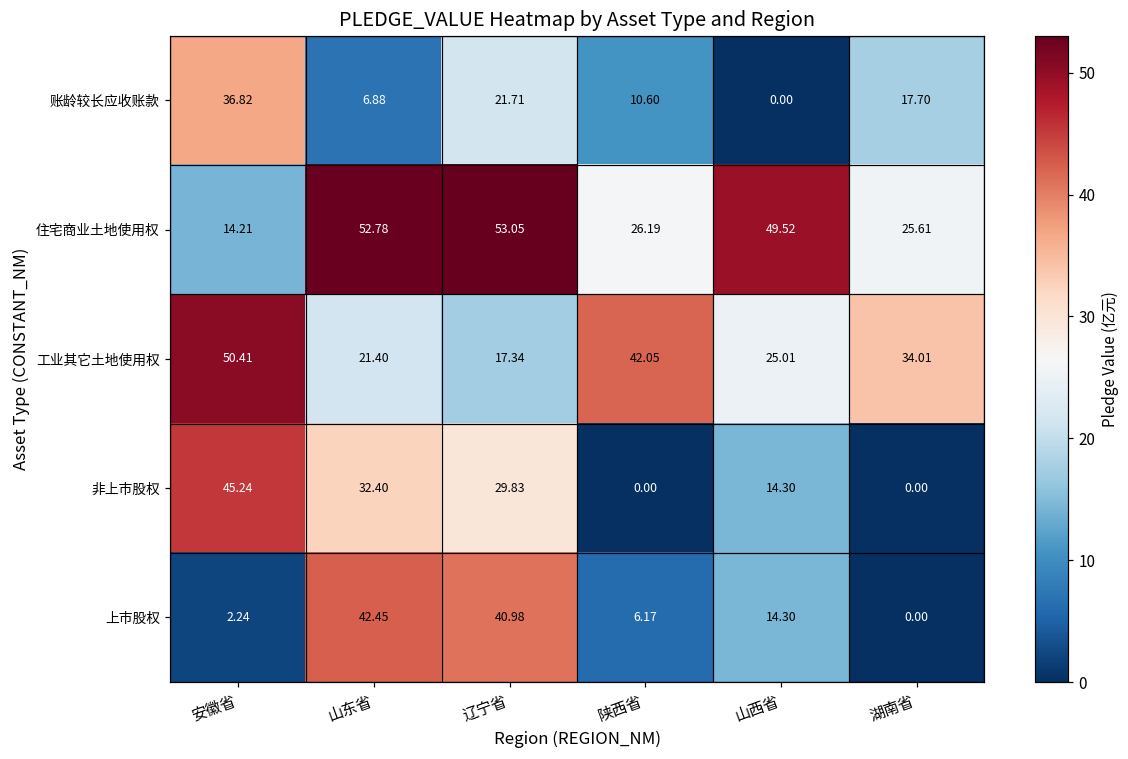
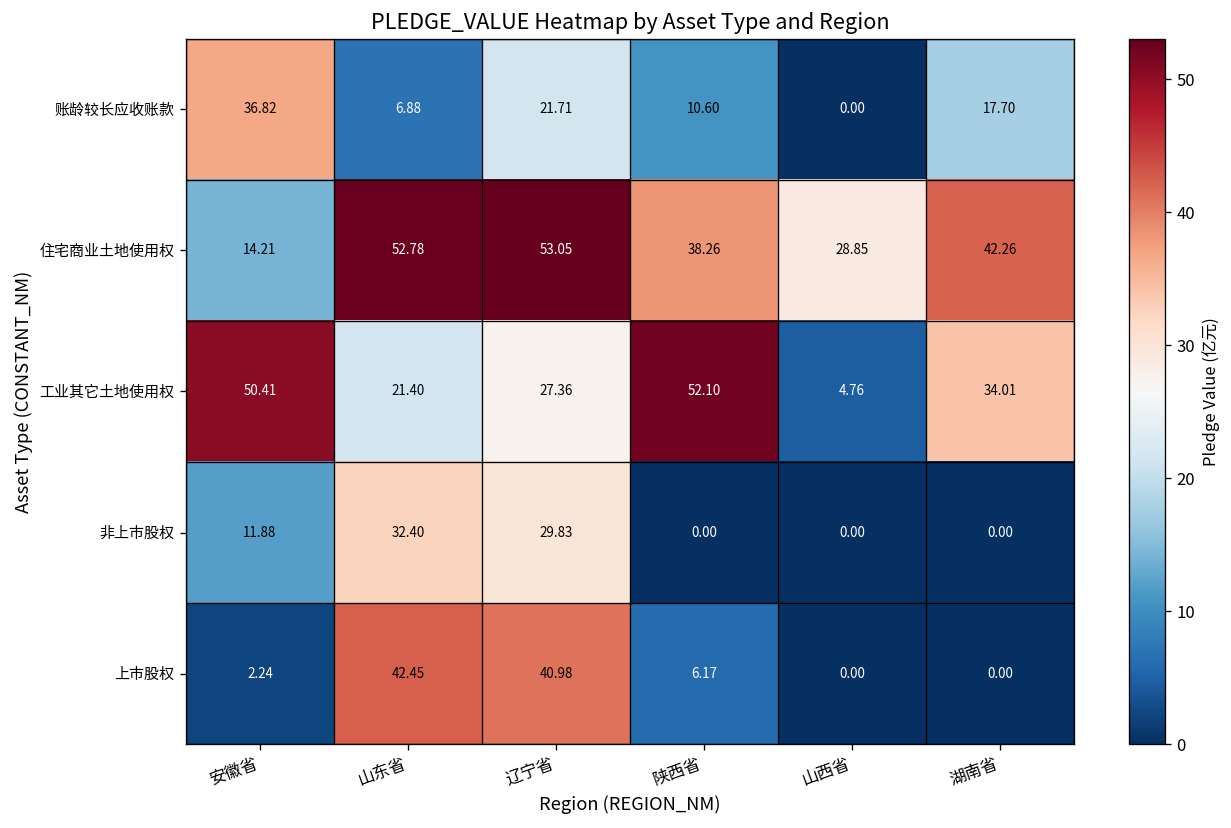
住宅商业土地使用权, 陕西省: 26.19 -> 38.26
住宅商业土地使用权, 山西省: 49.52 -> 28.85
住宅商业土地使用权, 湖南省: 25.61 -> 42.26
工业其它土地使用权, 辽宁省: 17.34 -> 27.36
工业其它土地使用权, 陕西省: 42.05 -> 52.10
工业其它土地使用权, 山西省: 25.01 -> 4.76
非上市股权, 安徽省: 45.24 -> 11.88
非上市股权, 山西省: 14.30 -> 0.00
上市股权, 山西省: 14.30 -> 0.00
